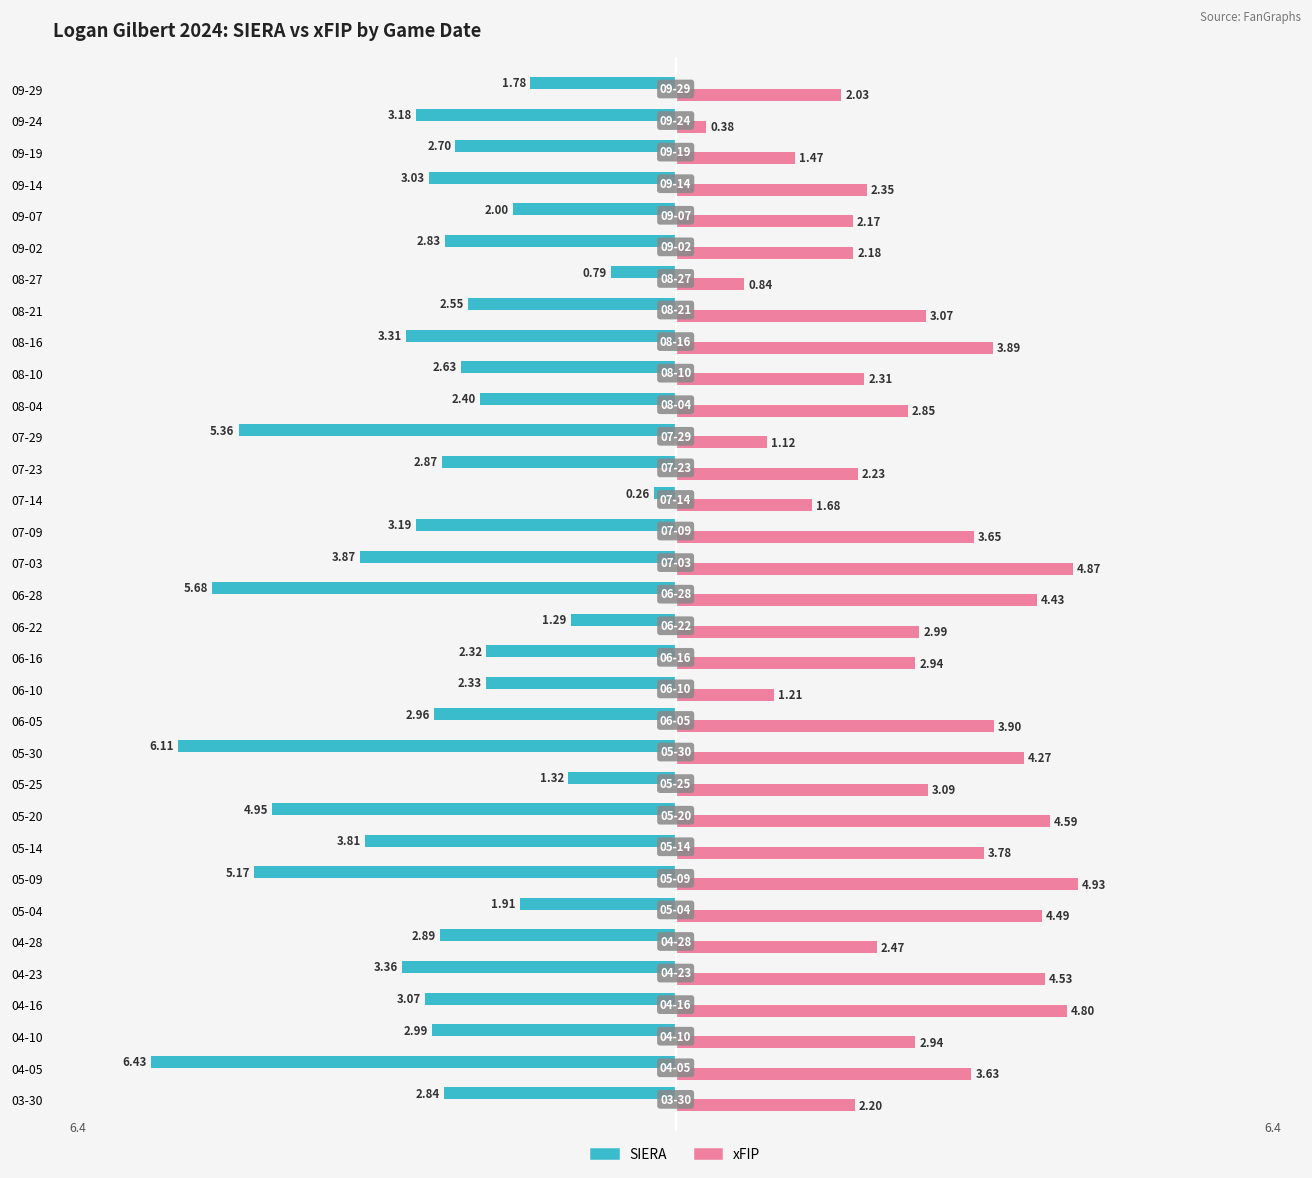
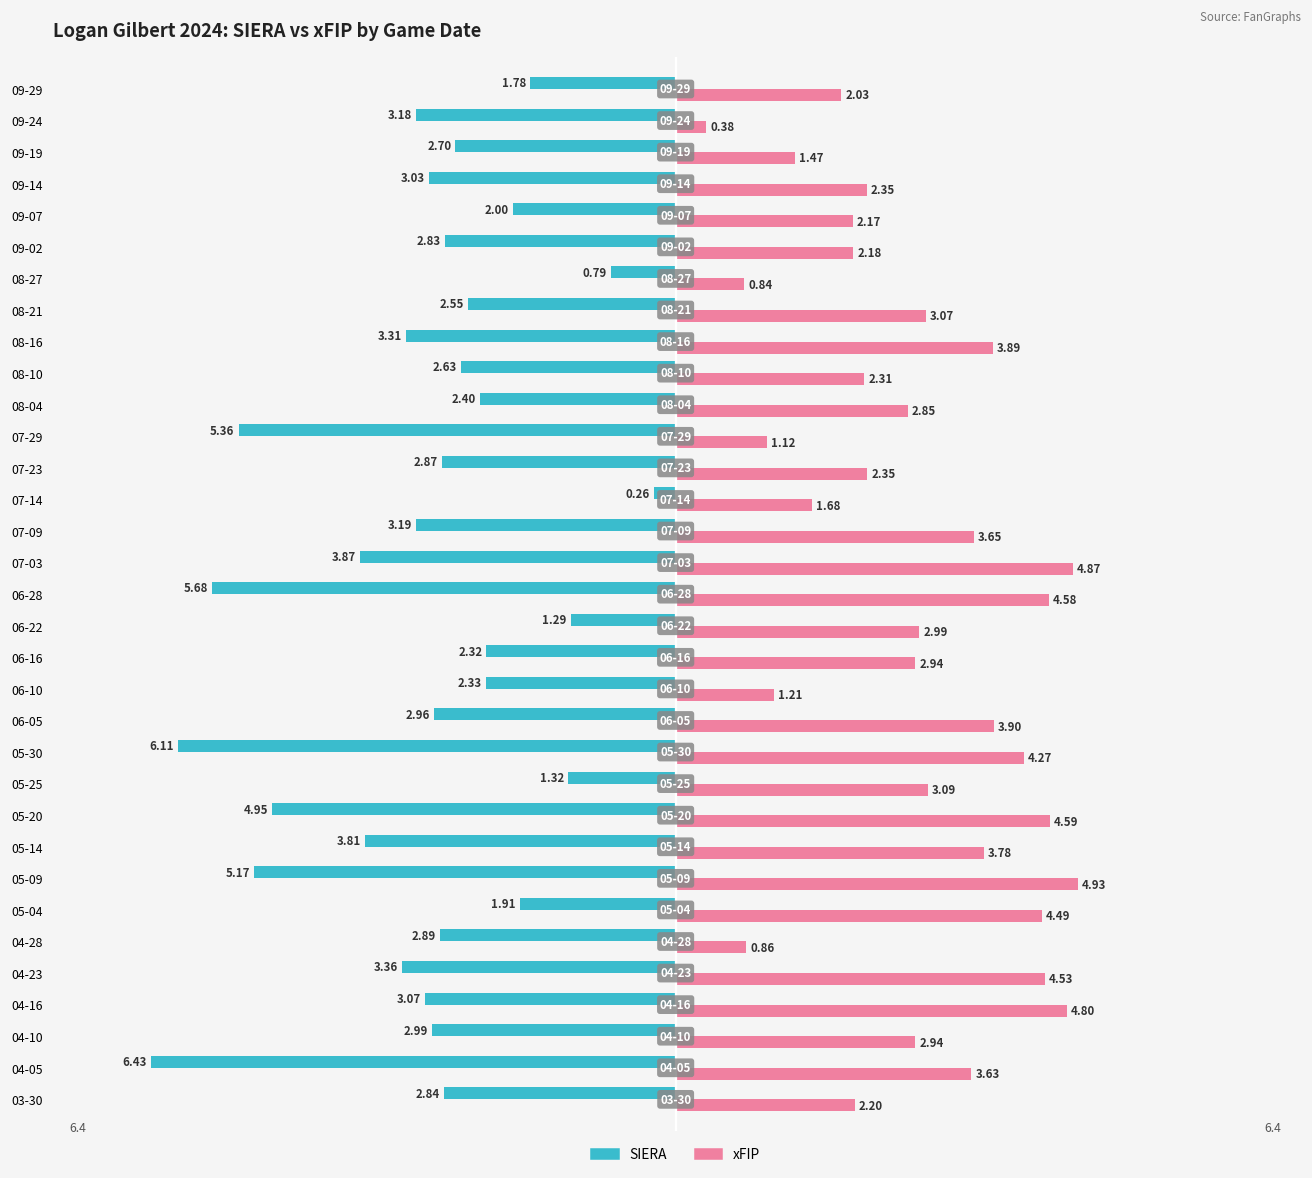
xFIP, 07-23: 2.23 -> 2.35
xFIP, 06-28: 4.43 -> 4.58
xFIP, 04-28: 2.47 -> 0.86
